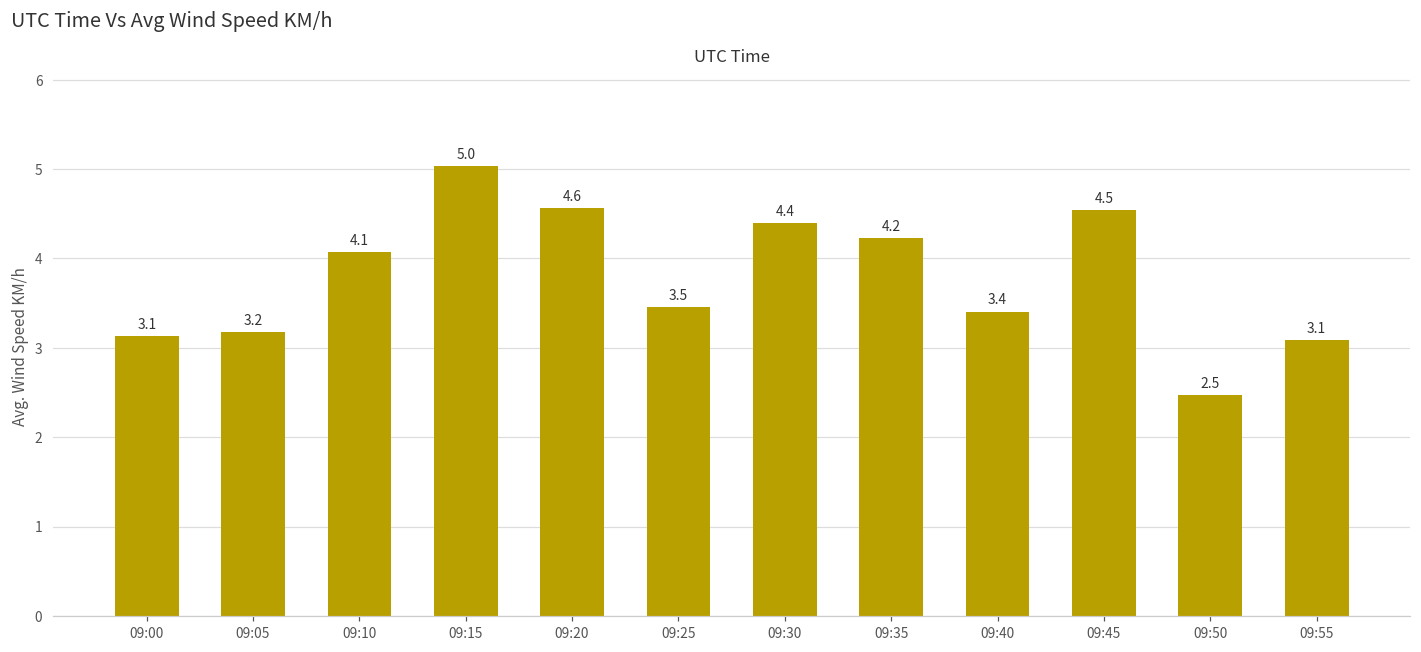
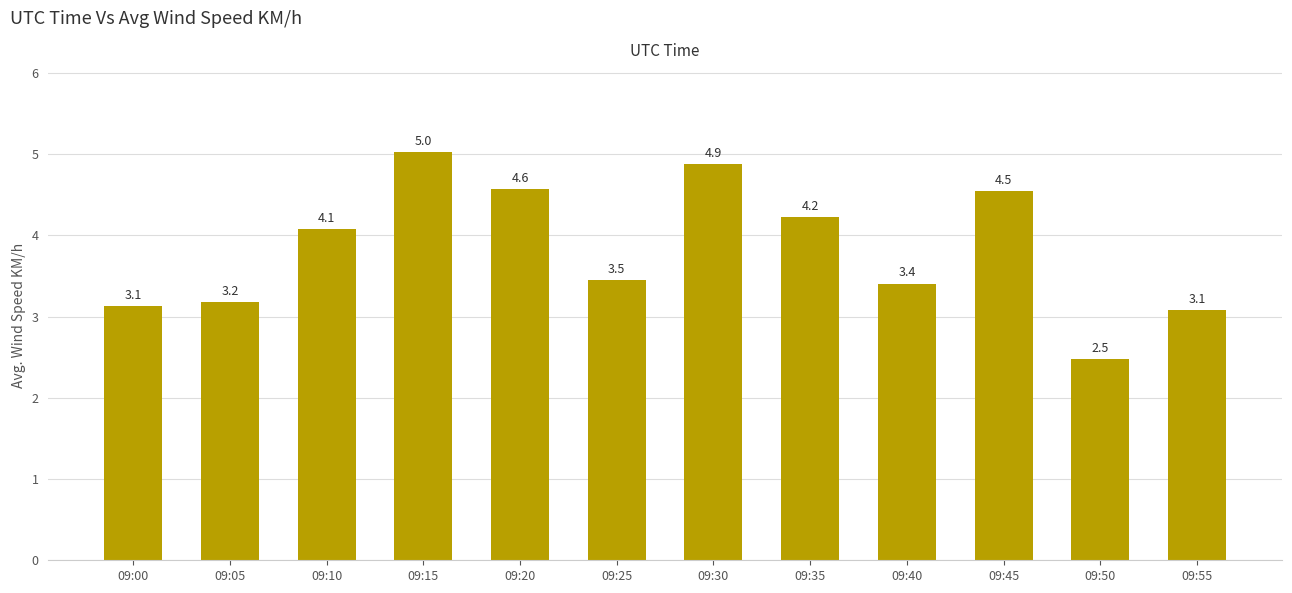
09:30: 4.4 -> 4.9
